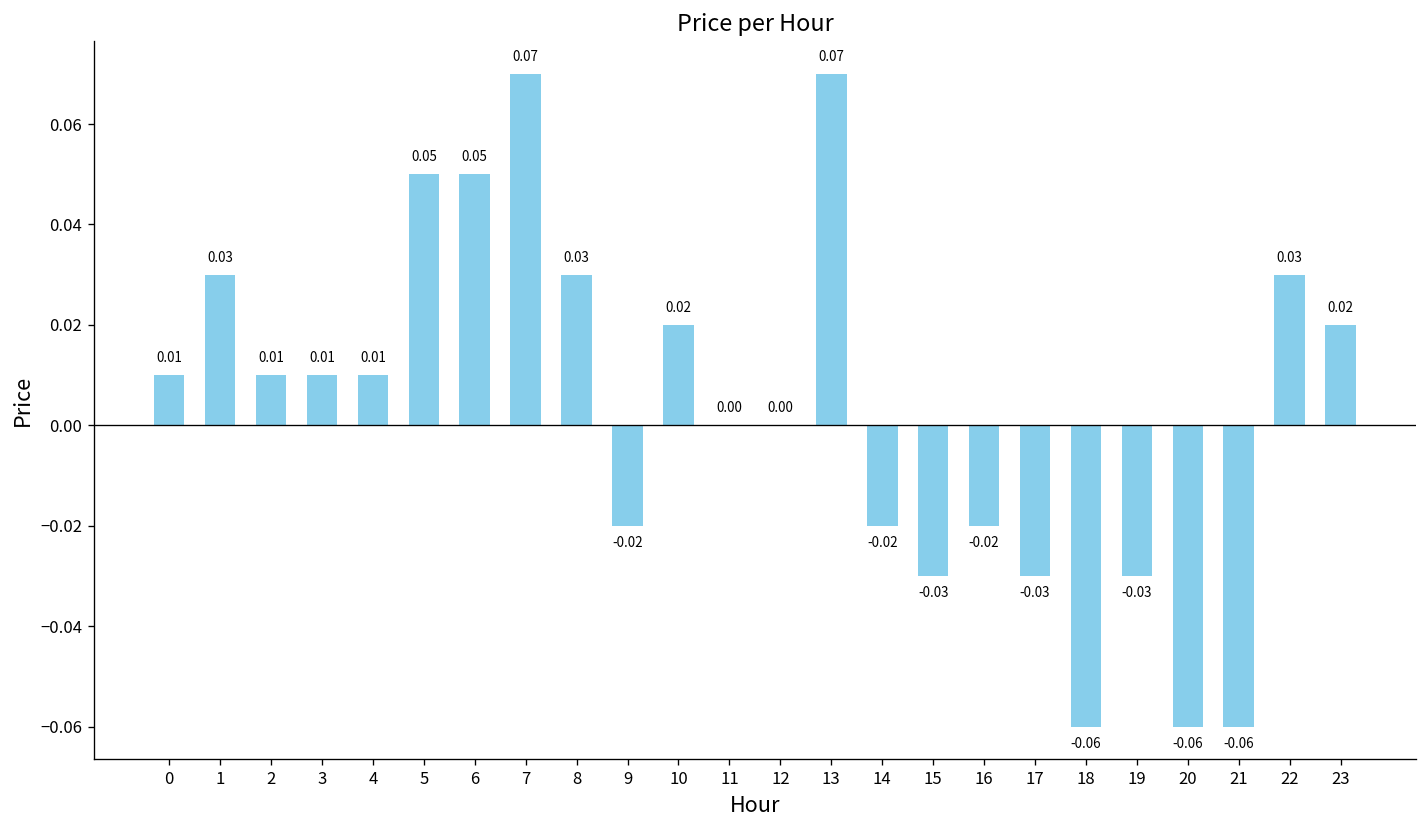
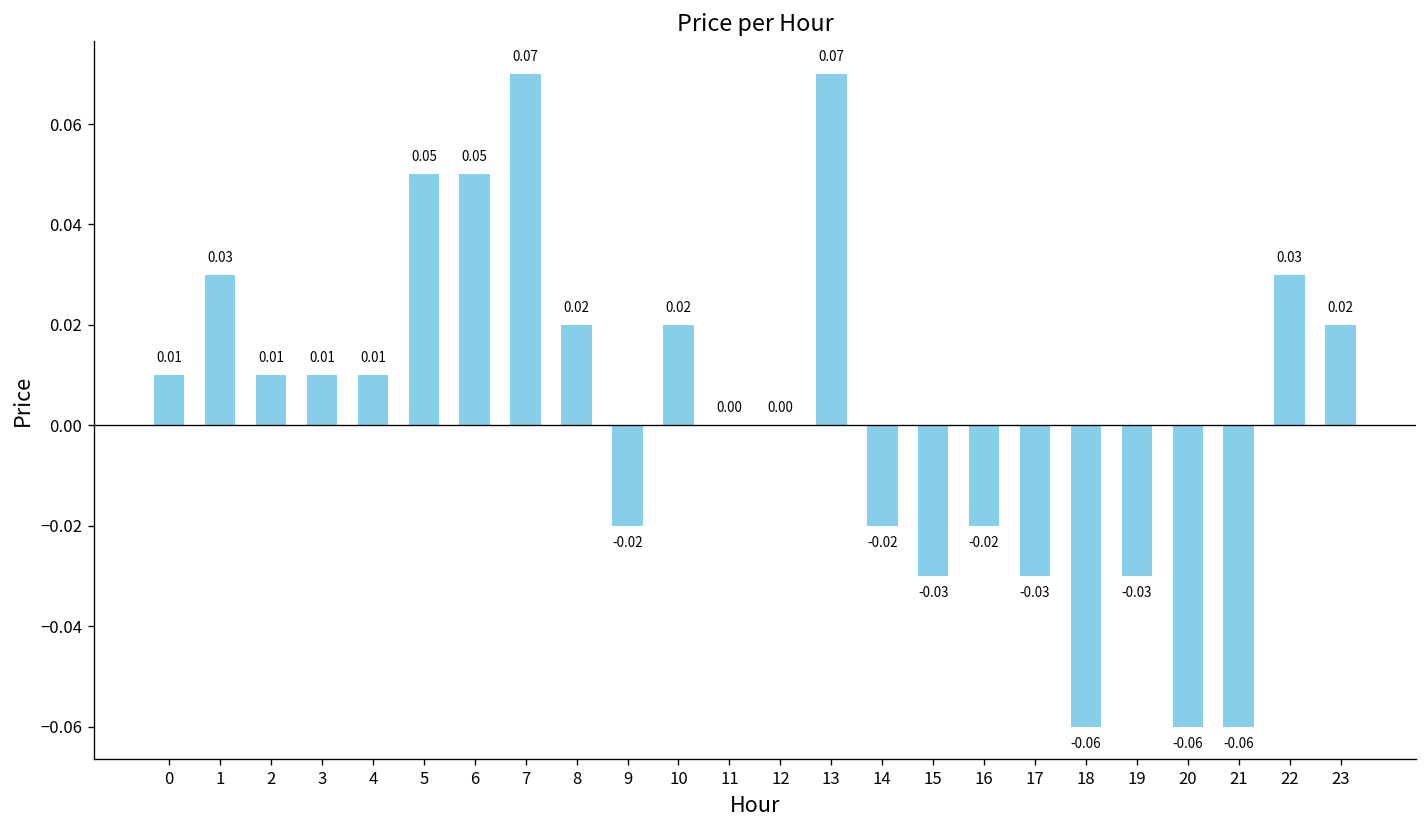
8: 0.03 -> 0.02
